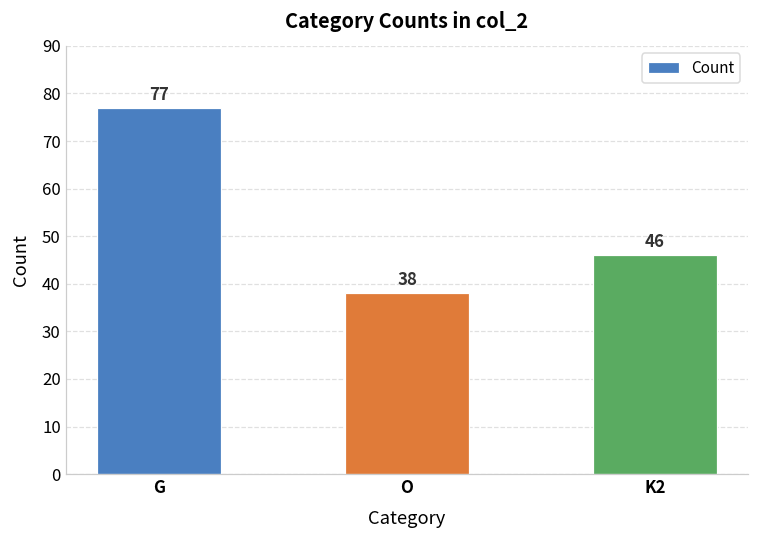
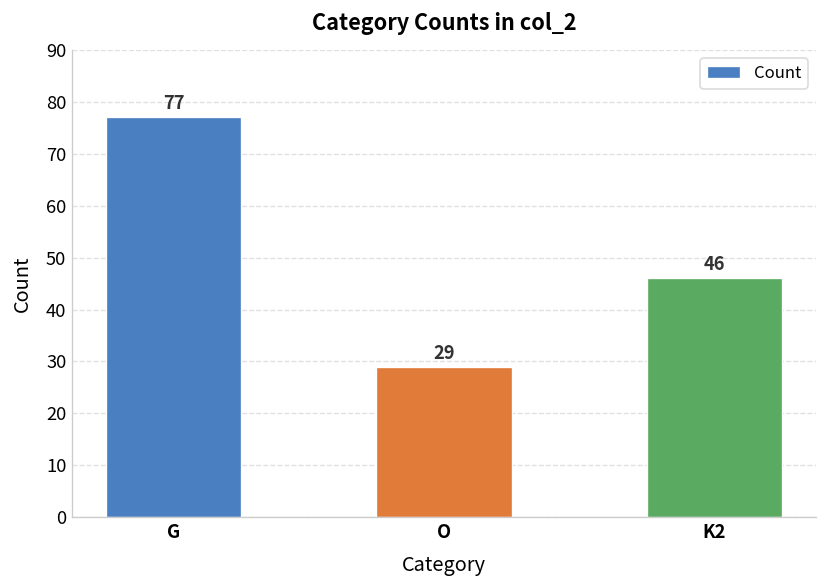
O: 38 -> 29
